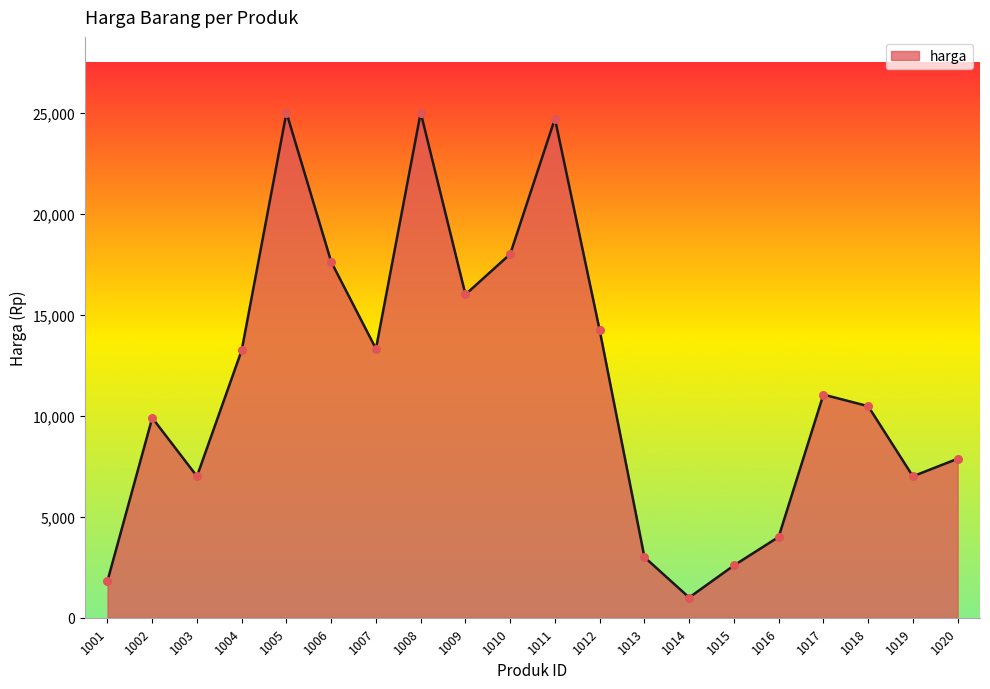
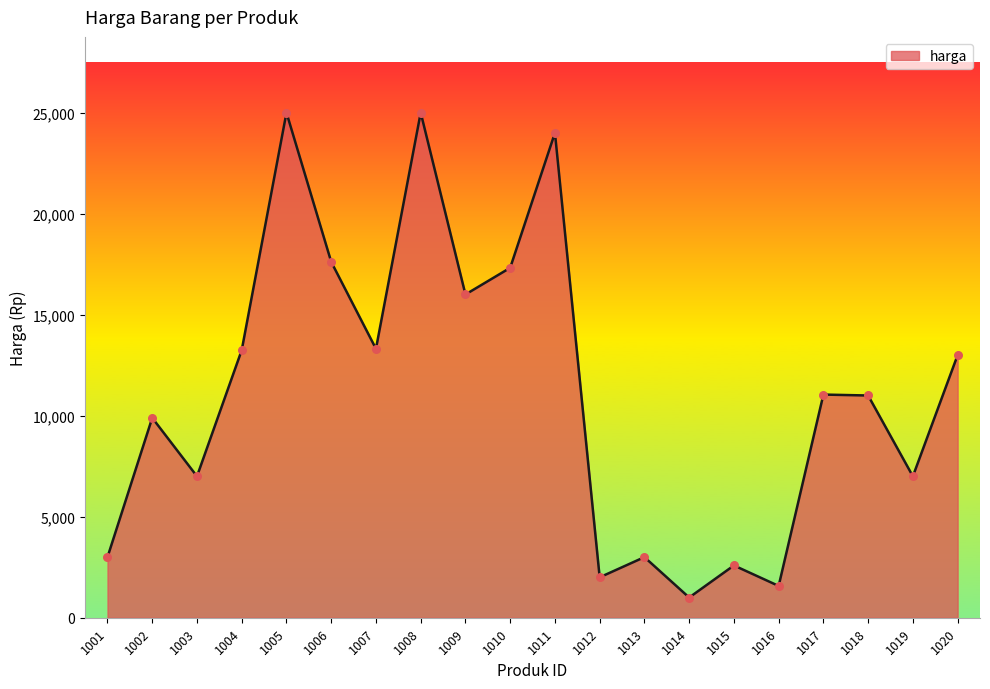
1001: 1,800 -> 3,000
1010: 18,000 -> 17,300
1011: 24,700 -> 24,000
1012: 14,200 -> 2,000
1016: 4,000 -> 1,600
1018: 10,500 -> 11,000
1020: 7,900 -> 13,000
